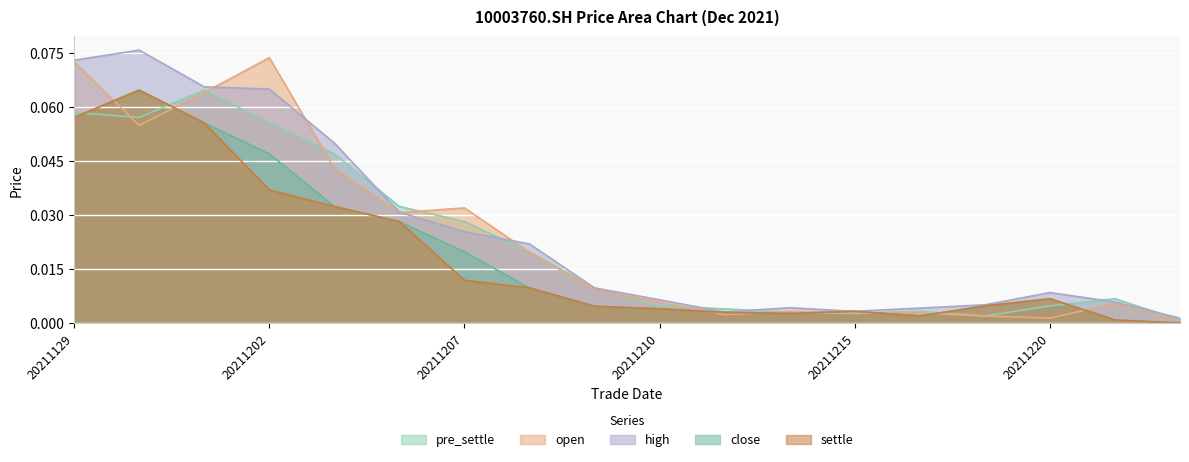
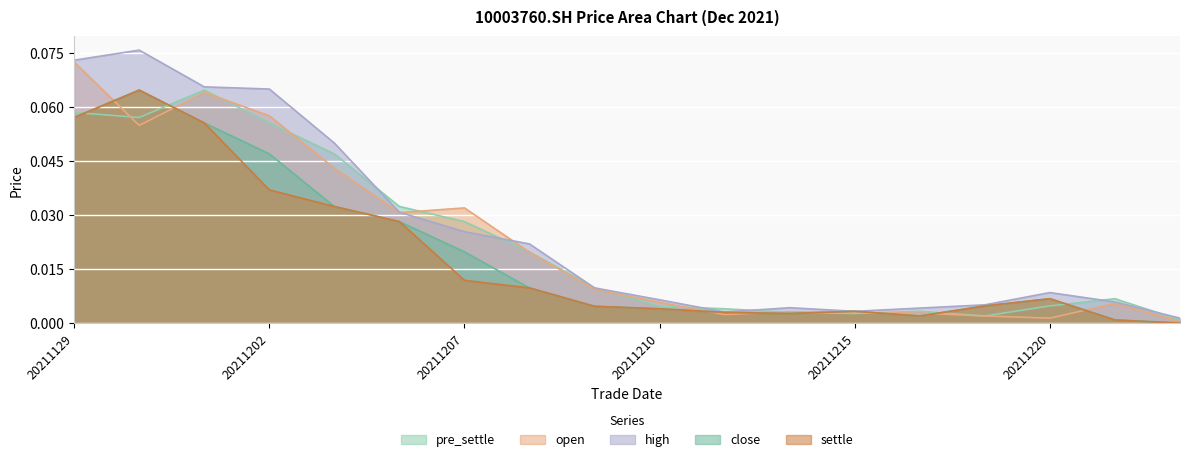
open, 20211202: 0.074 -> 0.058
